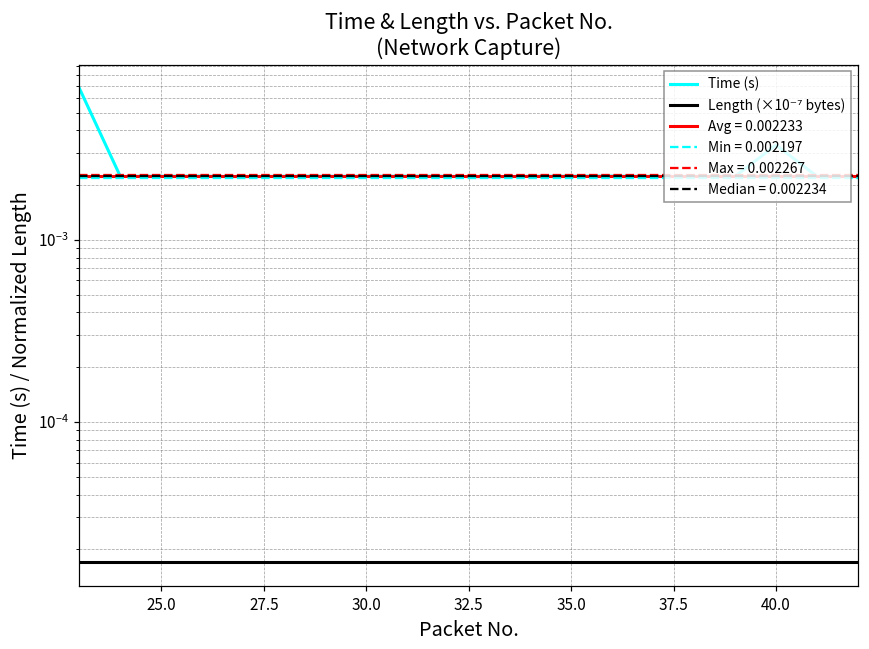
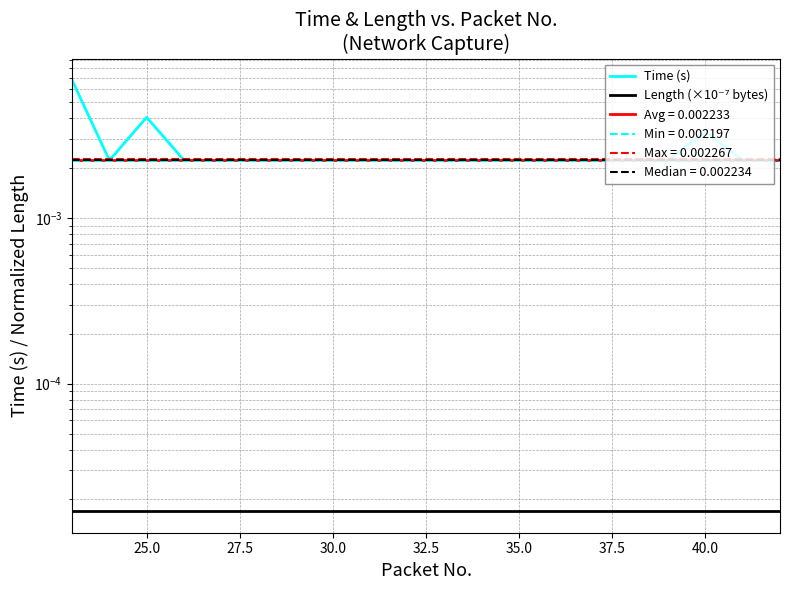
Time (s), 25.0: 0.0022 -> 0.0041
